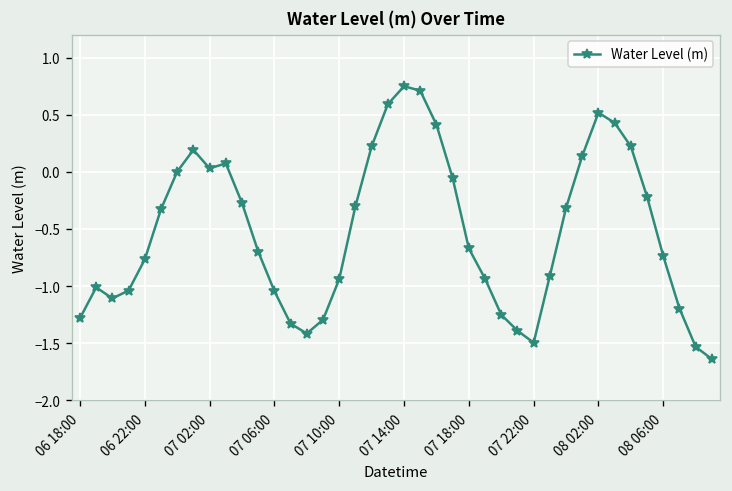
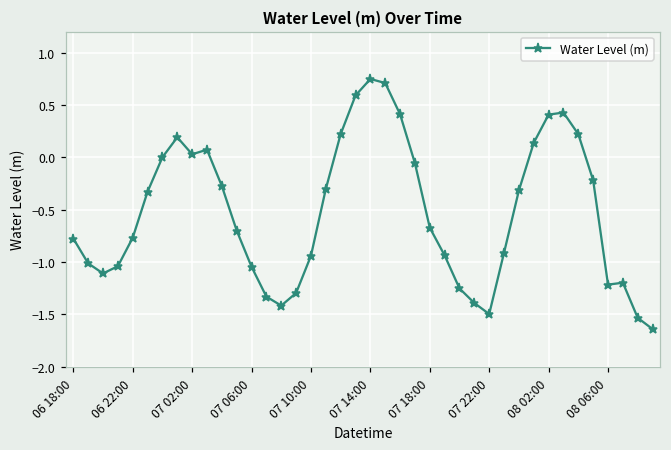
06 18:00: -1.3 -> -0.8
08 02:00: 0.5 -> 0.4
08 06:00: -0.7 -> -1.2
